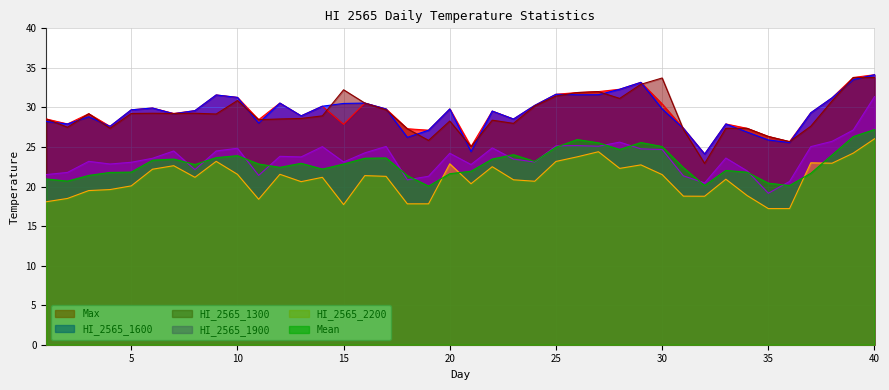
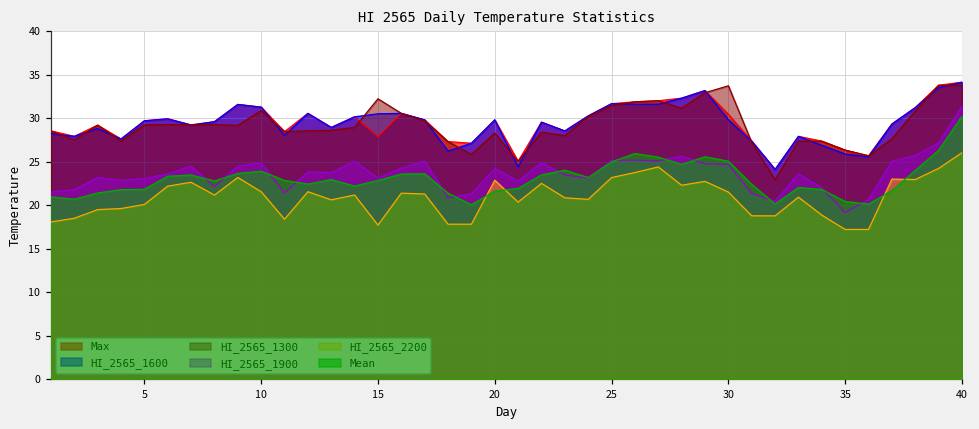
Mean, 40: 27 -> 30
